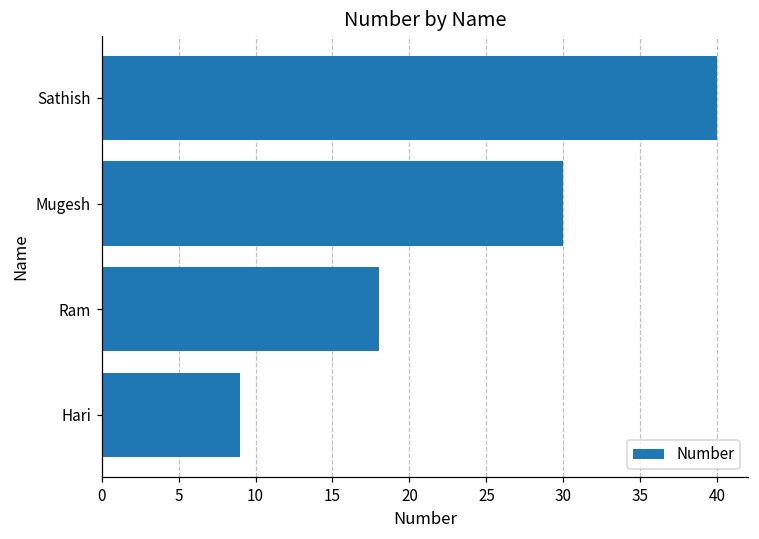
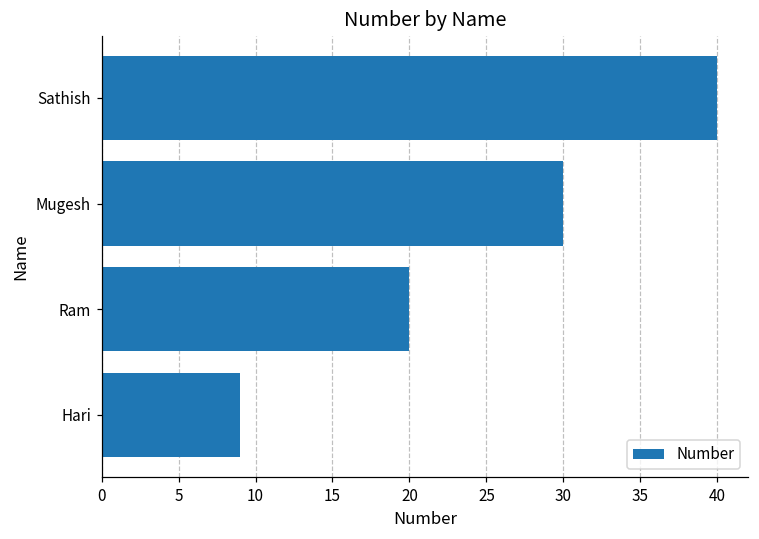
Ram: 18 -> 20
